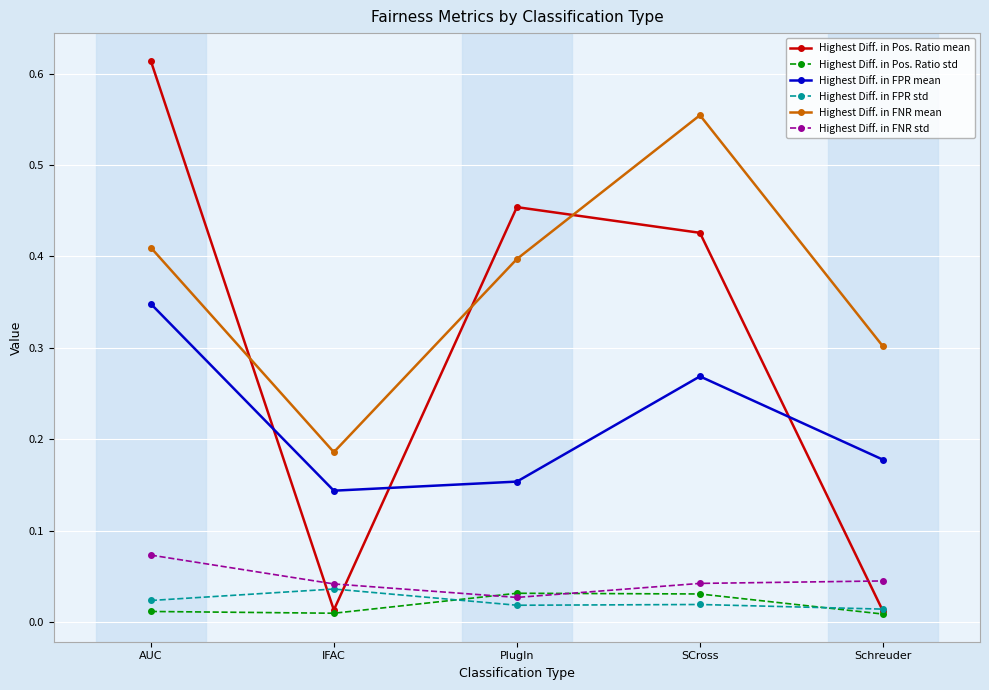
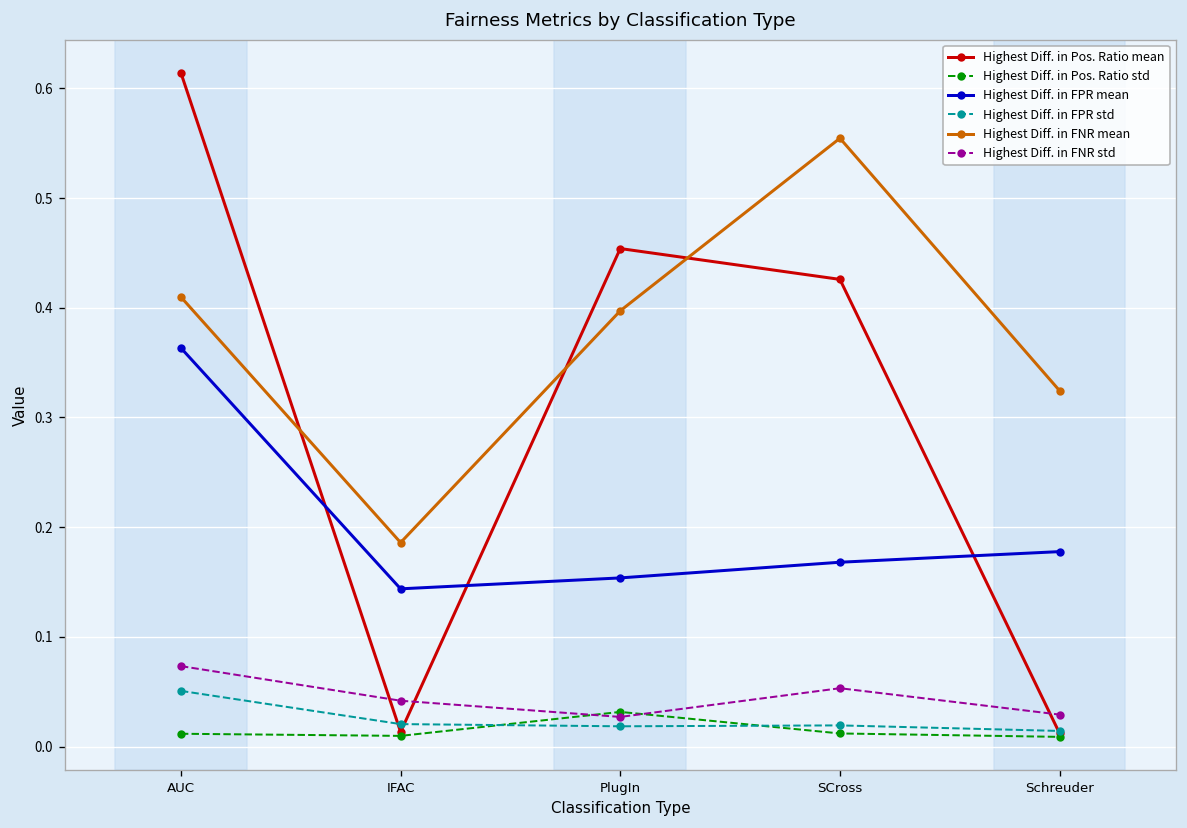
Highest Diff. in FPR mean, AUC: 0.35 -> 0.36
Highest Diff. in FPR std, AUC: 0.02 -> 0.05
Highest Diff. in FPR std, IFAC: 0.04 -> 0.02
Highest Diff. in Pos. Ratio std, SCross: 0.03 -> 0.01
Highest Diff. in FPR mean, SCross: 0.27 -> 0.17
Highest Diff. in FNR std, SCross: 0.04 -> 0.05
Highest Diff. in FNR mean, Schreuder: 0.30 -> 0.32
Highest Diff. in FNR std, Schreuder: 0.05 -> 0.03
